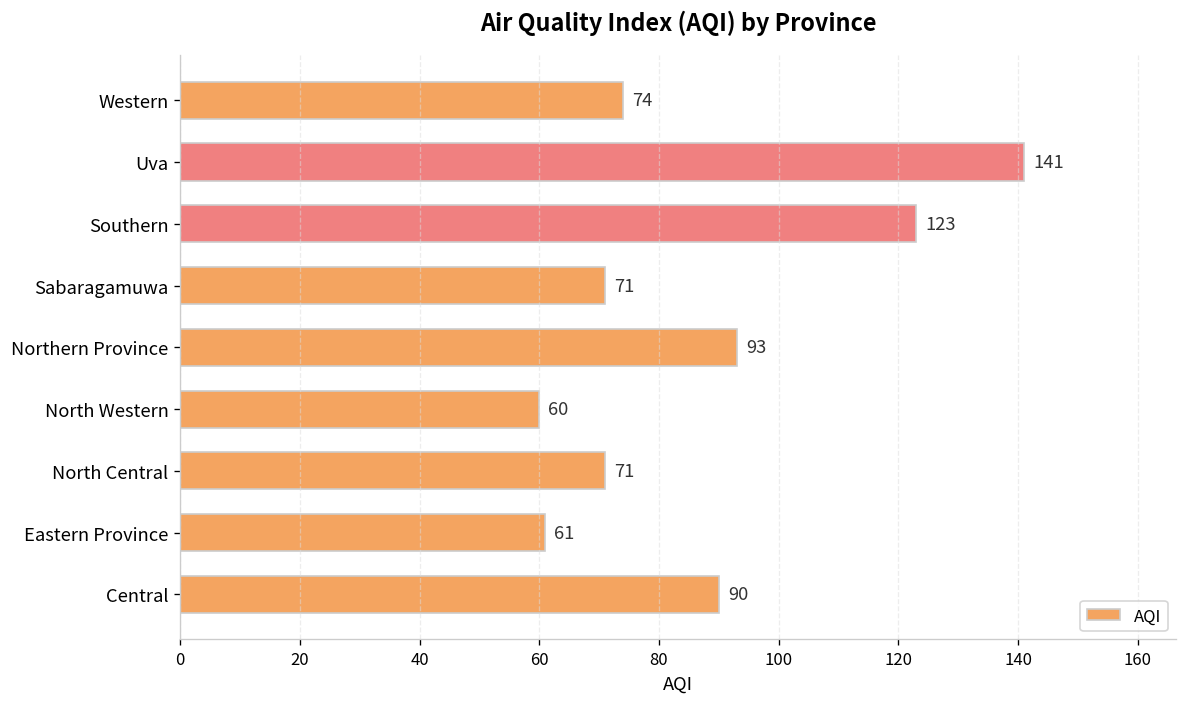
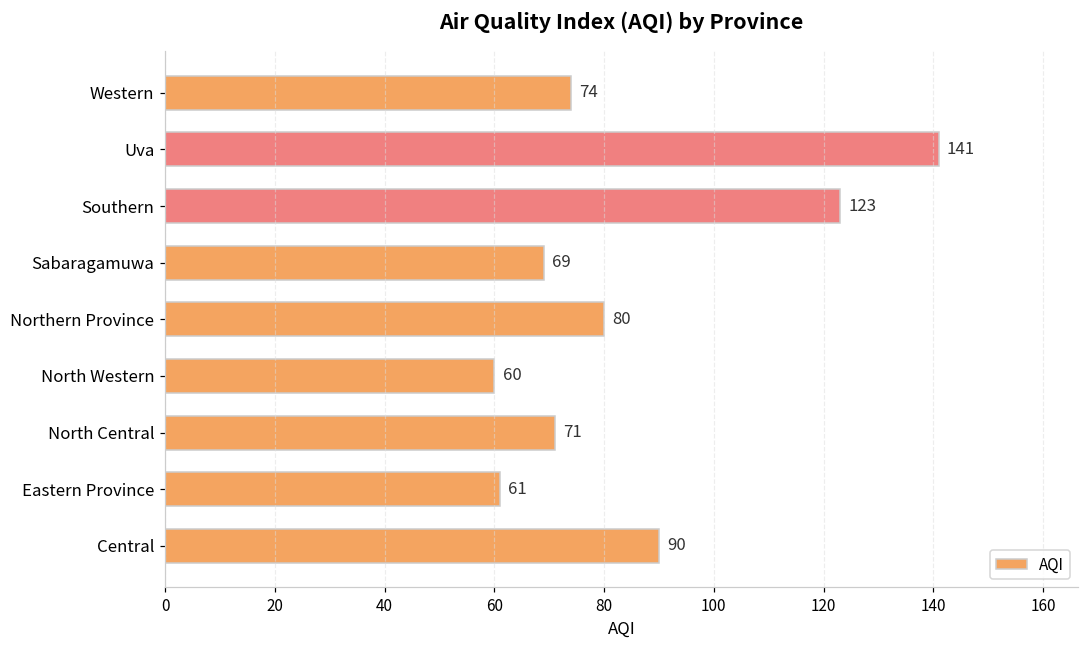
Sabaragamuwa: 71 -> 69
Northern Province: 93 -> 80
